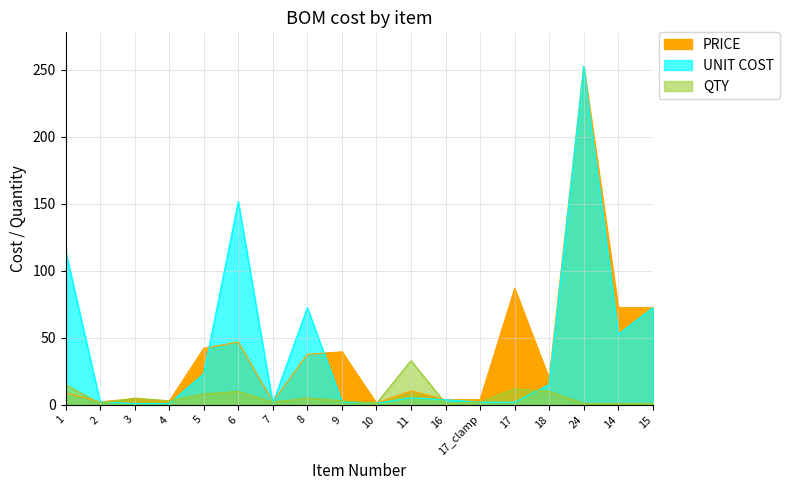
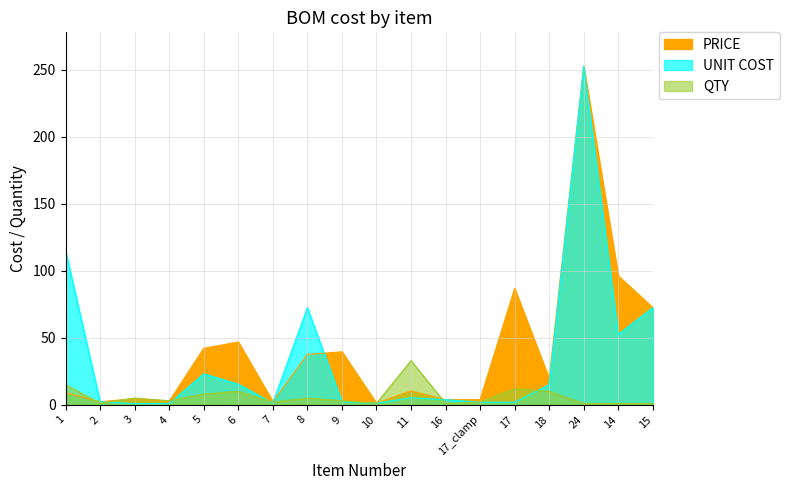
UNIT COST, 6: 152 -> 15
PRICE, 14: 73 -> 96
